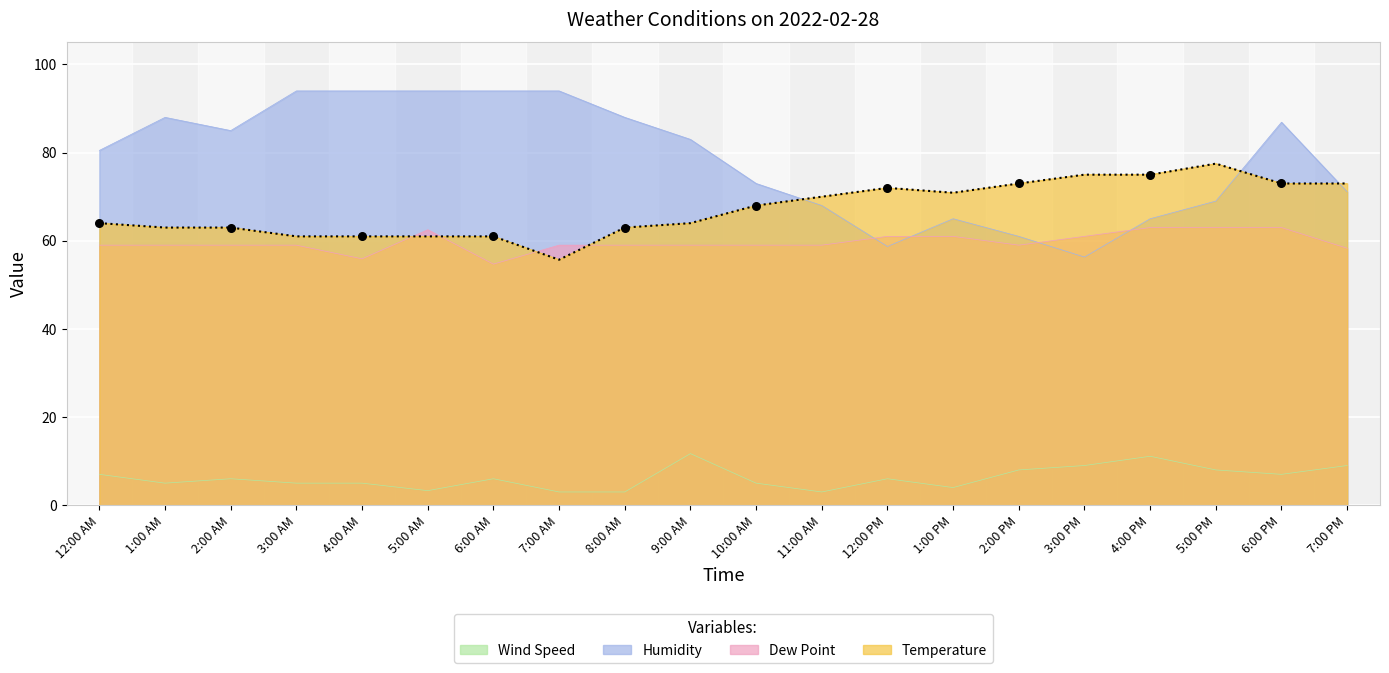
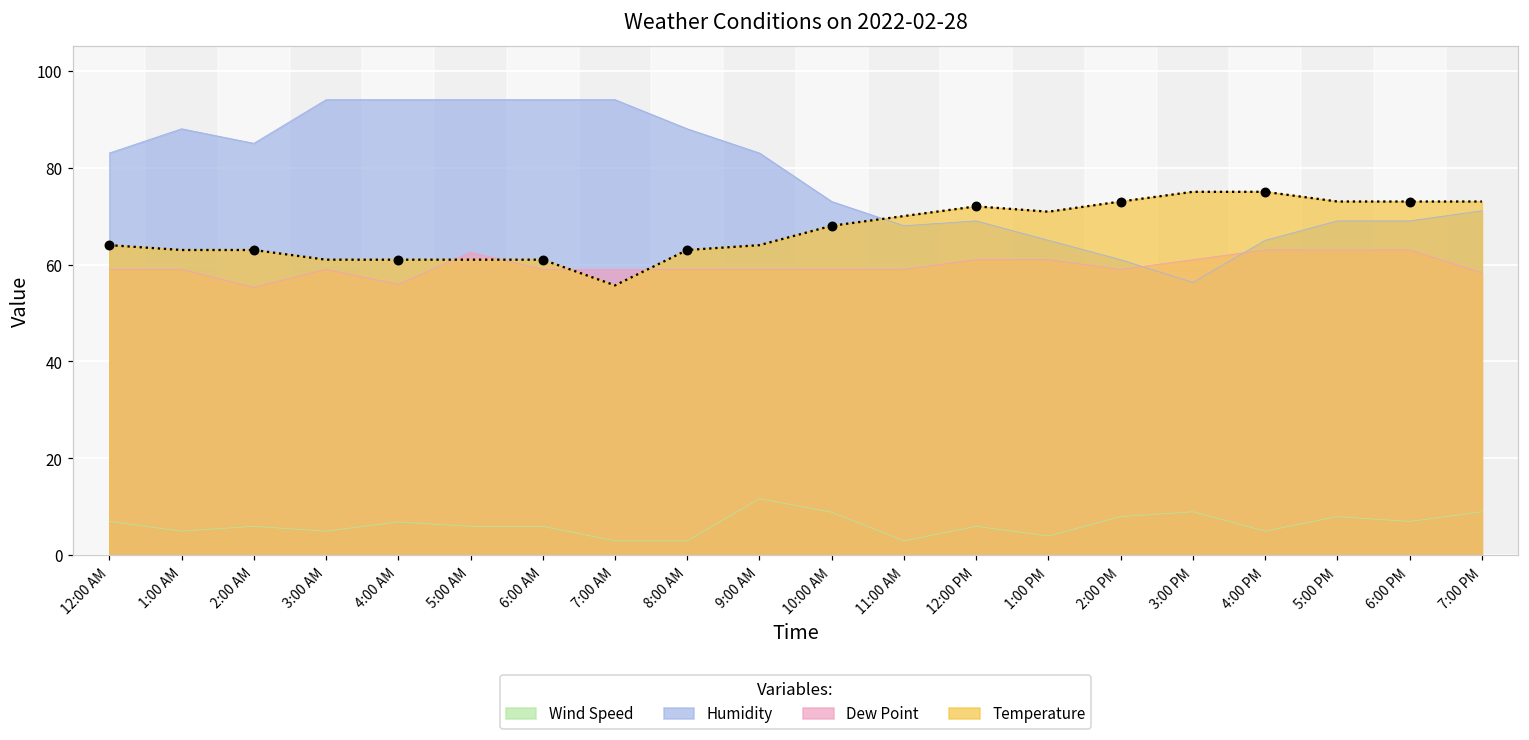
Humidity, 12:00 AM: 81 -> 83
Dew Point, 2:00 AM: 59 -> 55
Wind Speed, 4:00 AM: 5 -> 7
Wind Speed, 5:00 AM: 3 -> 6
Dew Point, 6:00 AM: 55 -> 59
Wind Speed, 10:00 AM: 5 -> 9
Humidity, 12:00 PM: 59 -> 69
Wind Speed, 4:00 PM: 11 -> 5
Temperature, 5:00 PM: 78 -> 73
Humidity, 6:00 PM: 87 -> 69
